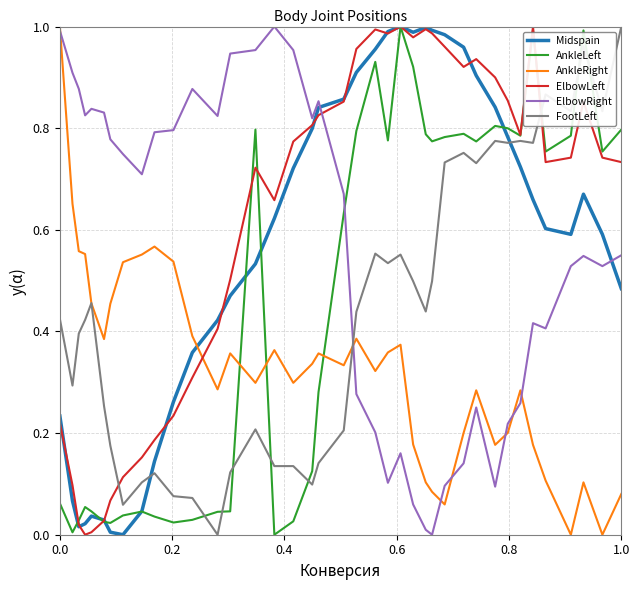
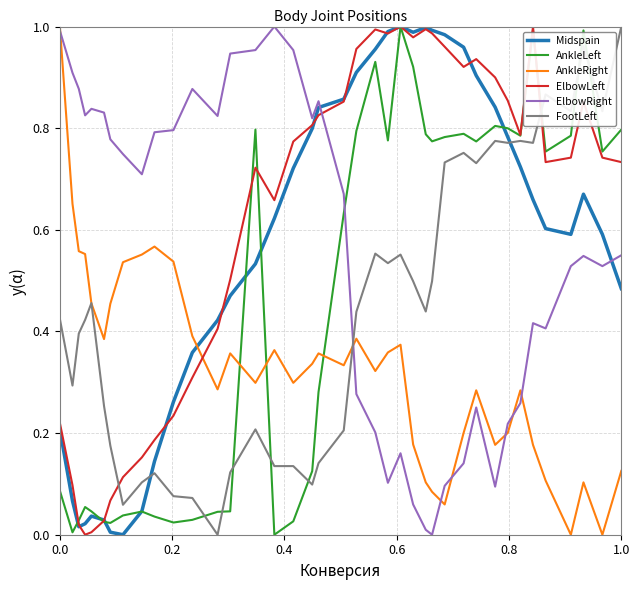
Midspain, 0.0: 0.23 -> 0.21
AnkleLeft, 0.0: 0.06 -> 0.09
AnkleRight, 1.0: 0.08 -> 0.13
